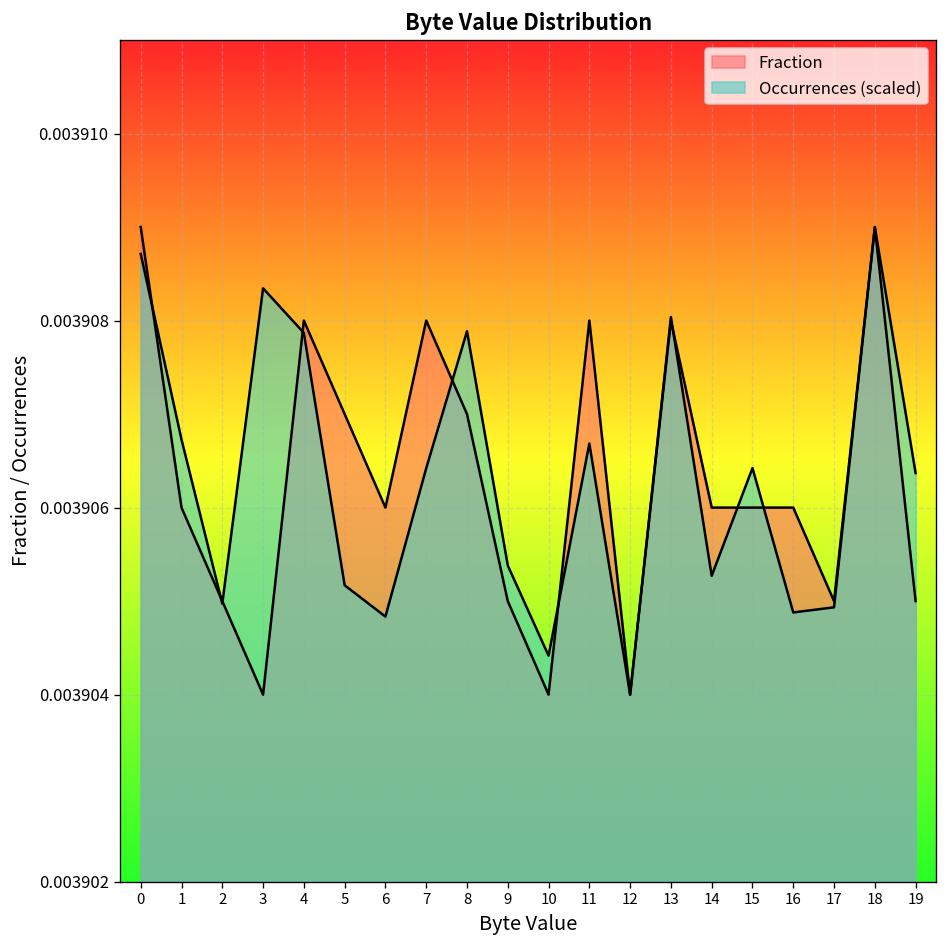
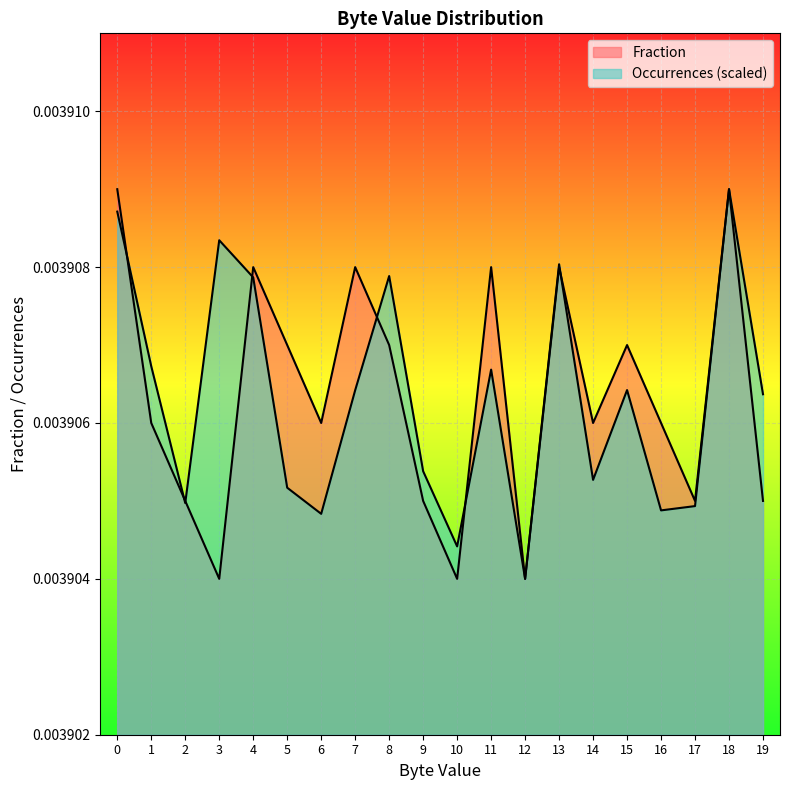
Fraction, 15: 0.003906 -> 0.003907
